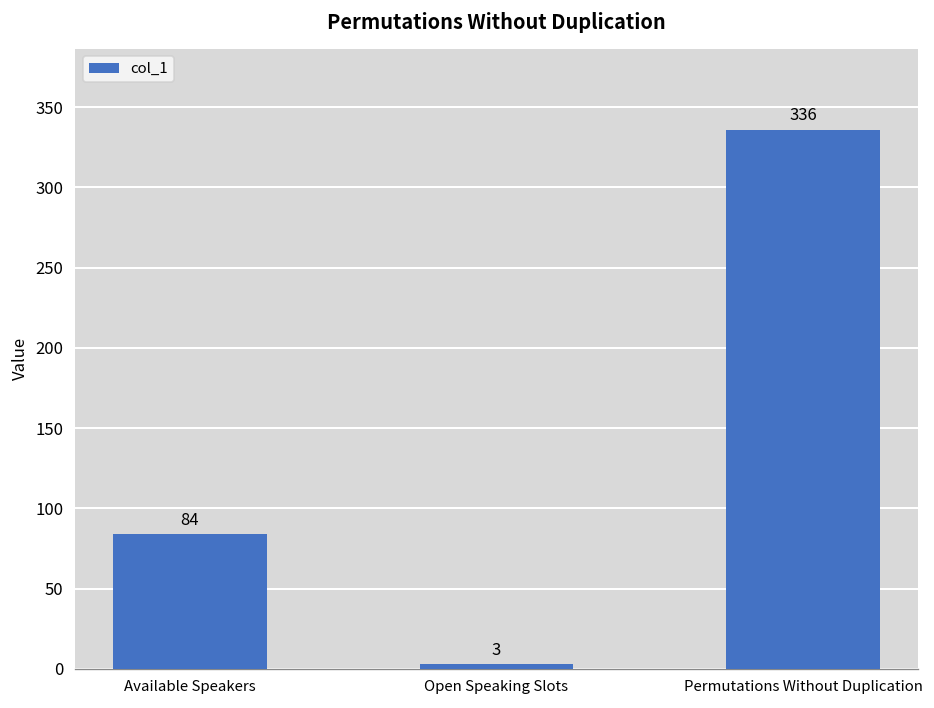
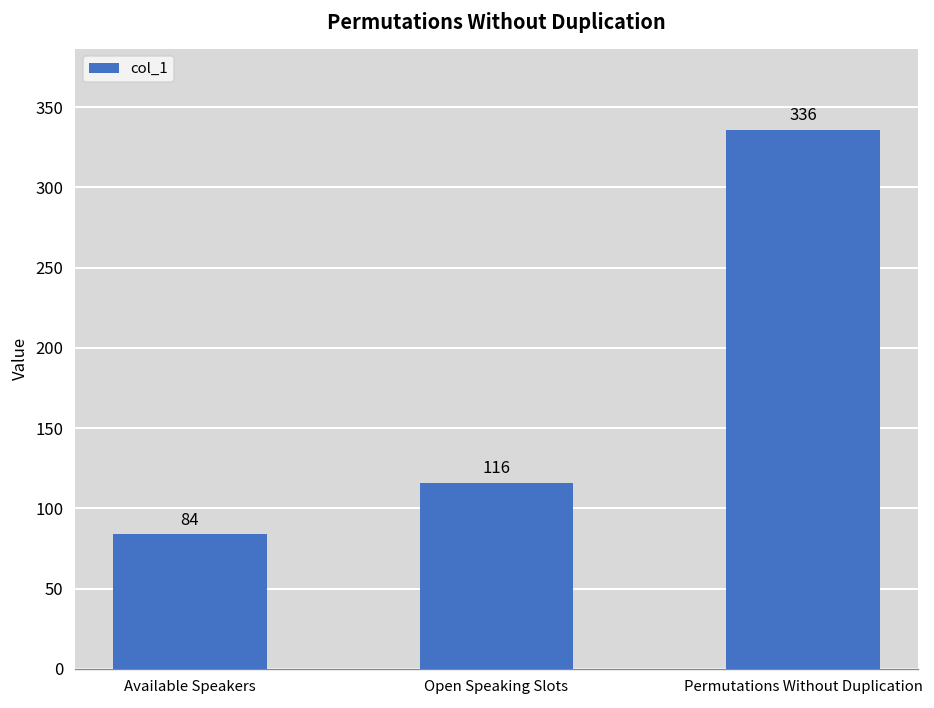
Open Speaking Slots: 3 -> 116
